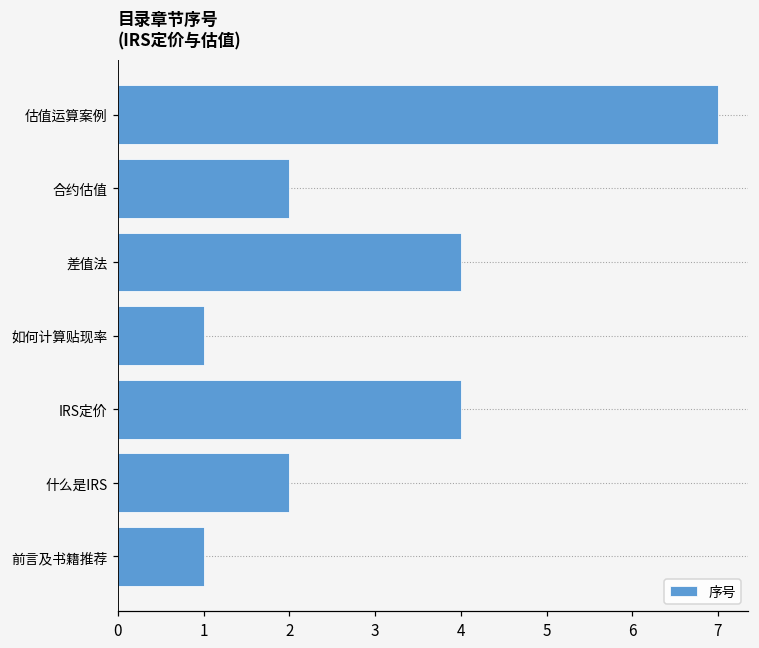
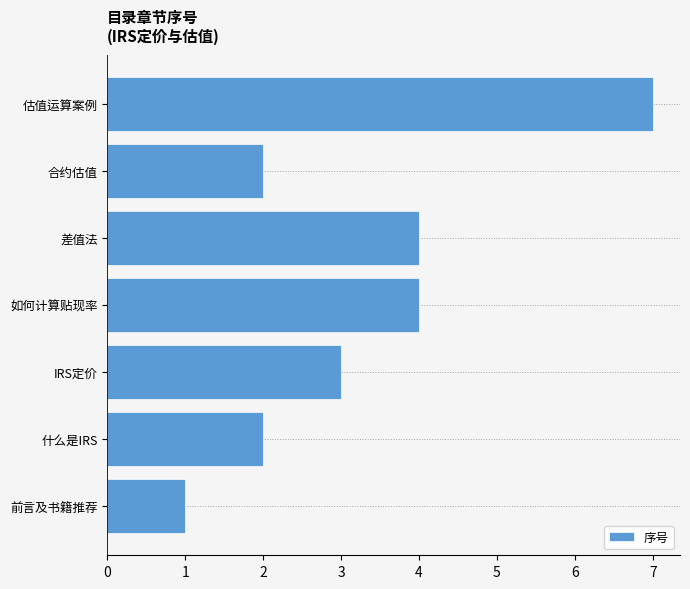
如何计算贴现率: 1 -> 4
IRS定价: 4 -> 3
